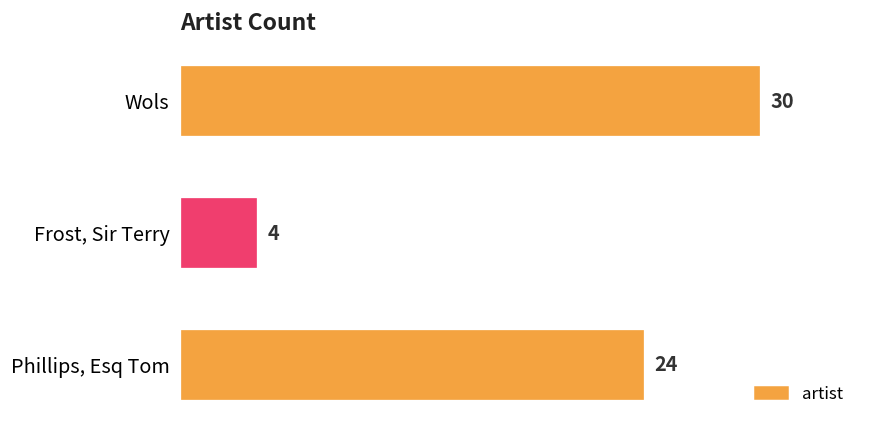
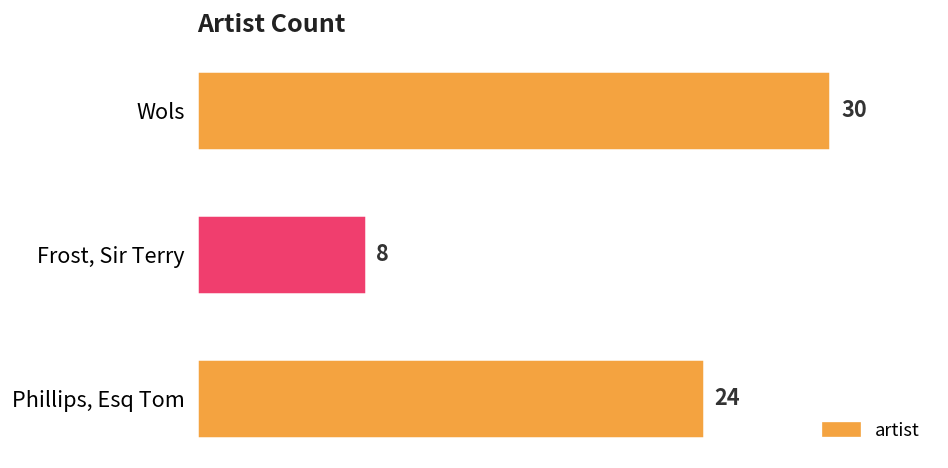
Frost, Sir Terry: 4 -> 8
